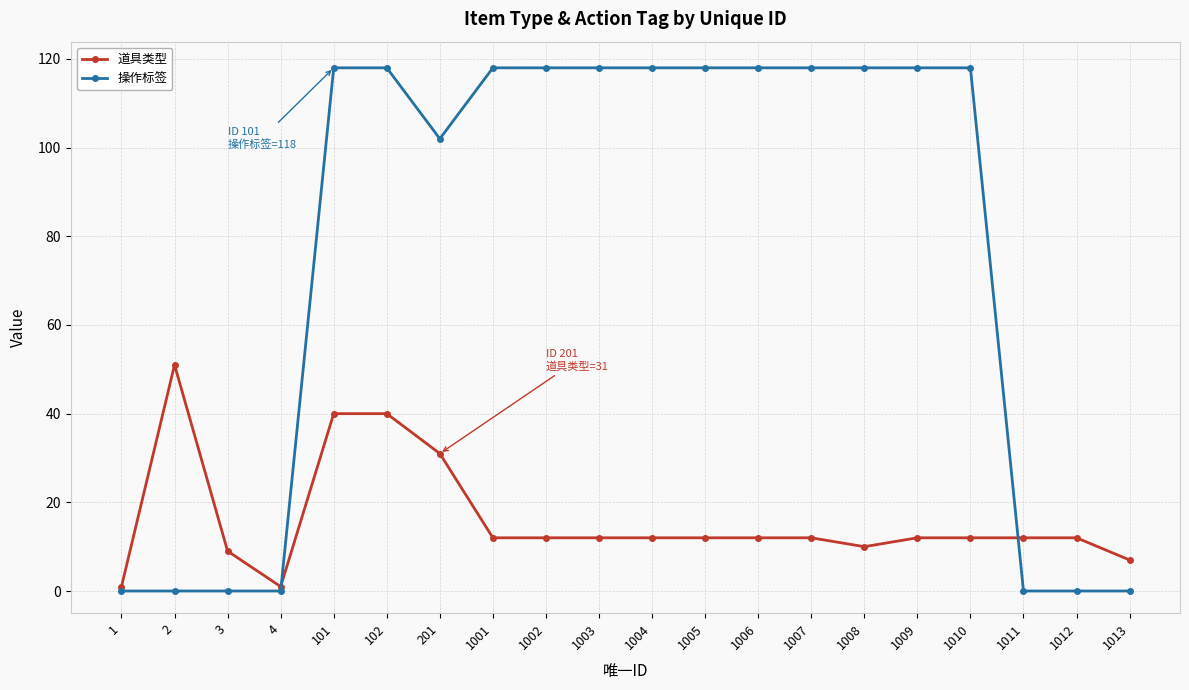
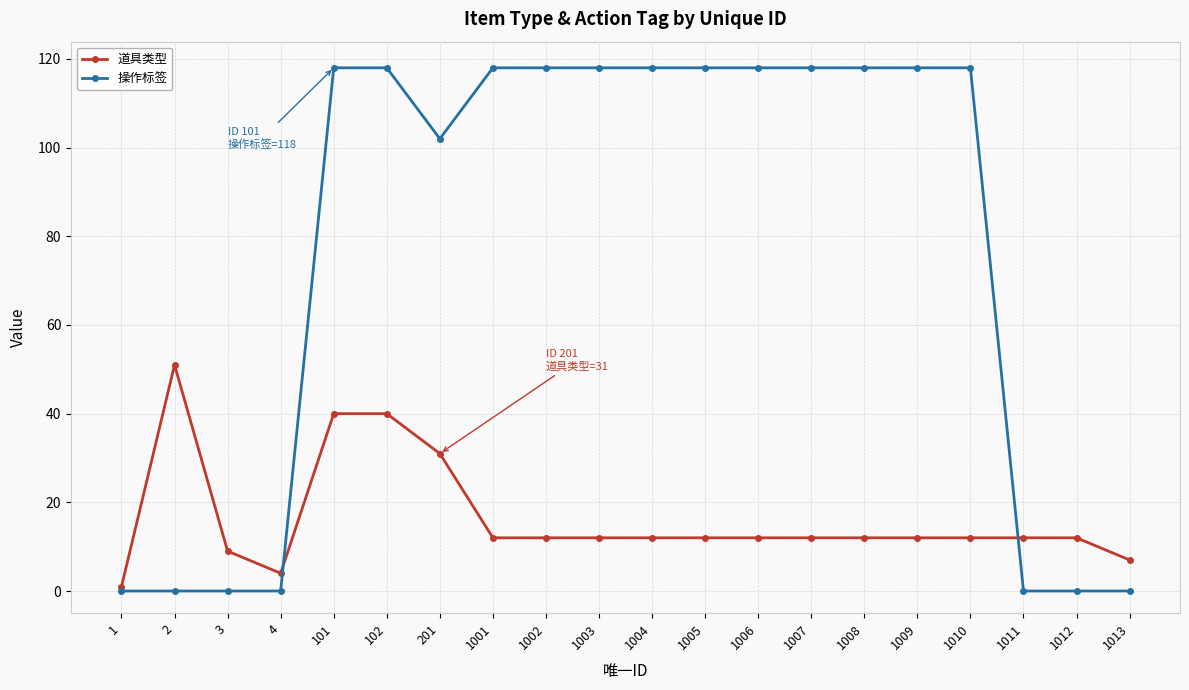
道具类型, 4: 1 -> 4
道具类型, 1008: 10 -> 12
